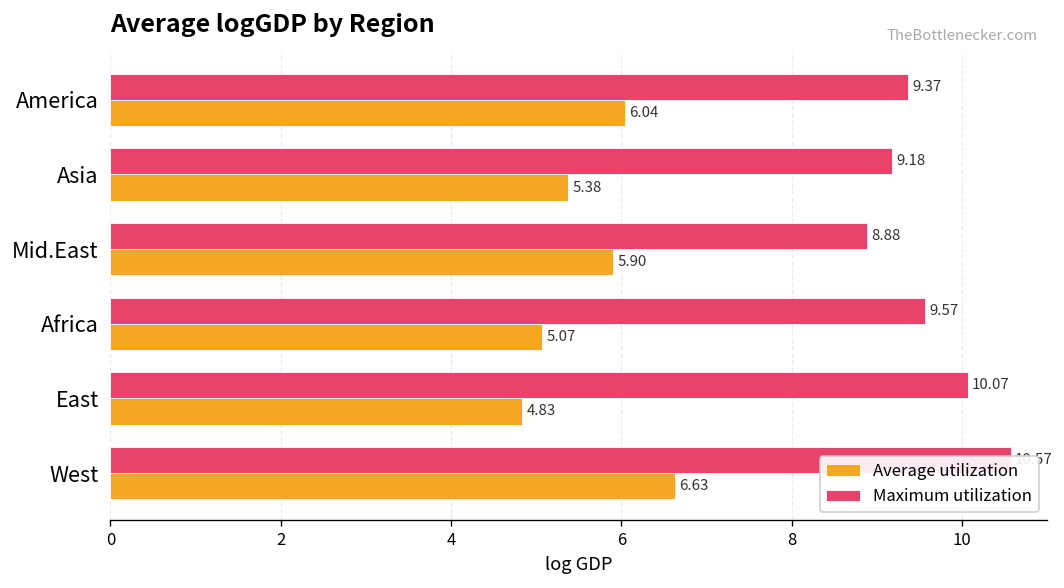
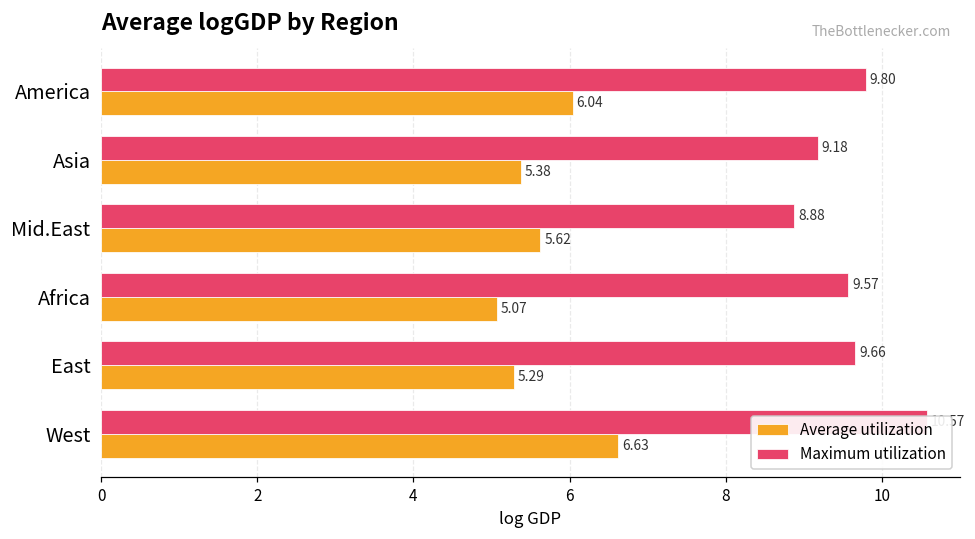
Maximum utilization, America: 9.37 -> 9.80
Average utilization, Mid.East: 5.90 -> 5.62
Maximum utilization, East: 10.07 -> 9.66
Average utilization, East: 4.83 -> 5.29
